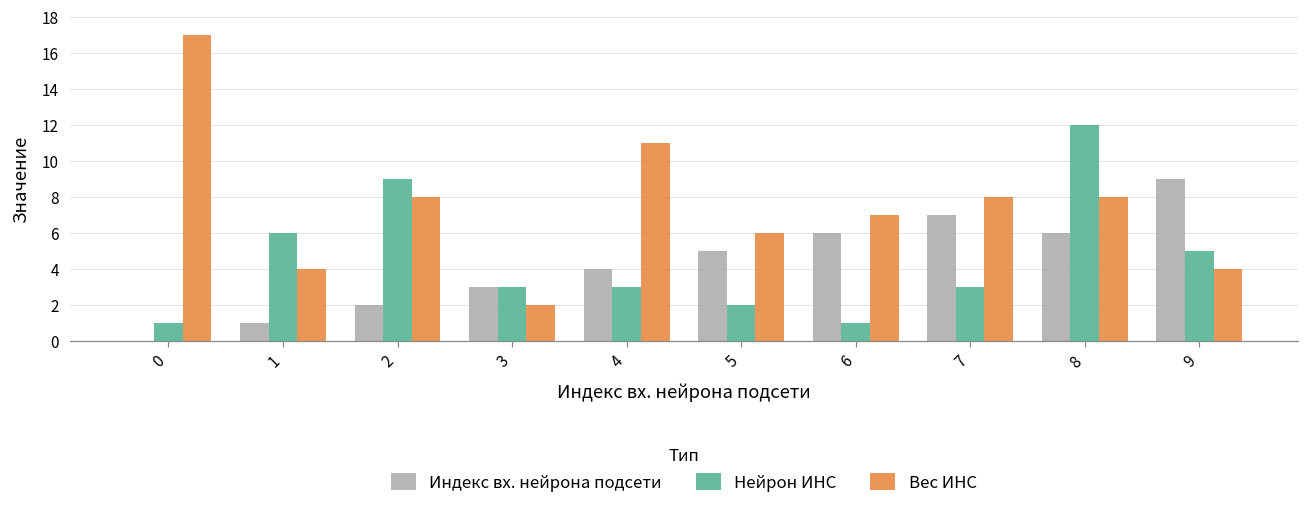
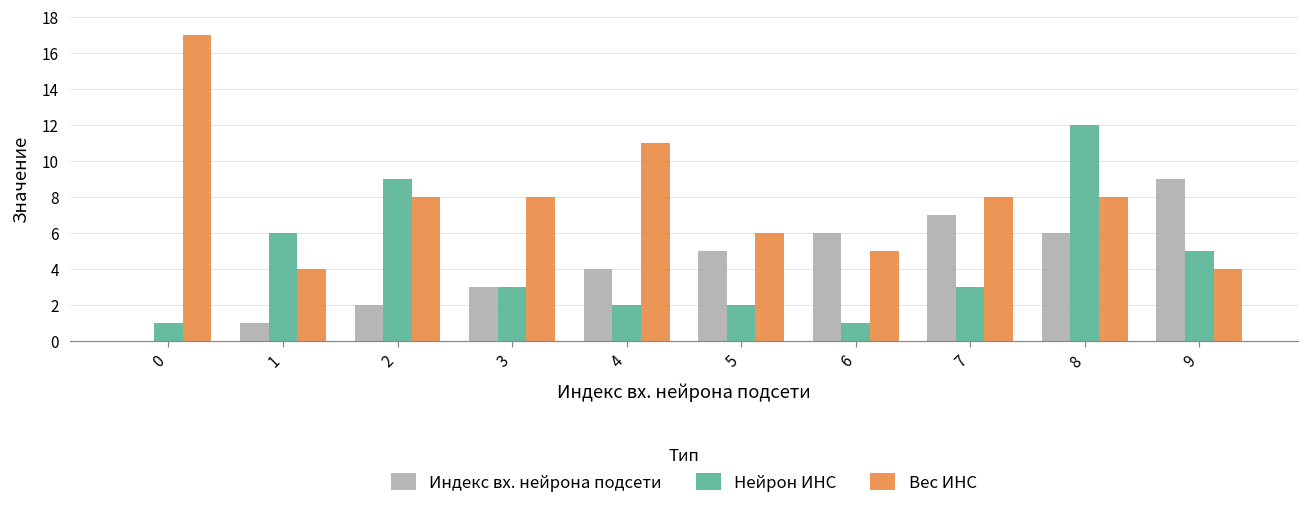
Вес ИНС, 3: 2 -> 8
Нейрон ИНС, 4: 3 -> 2
Вес ИНС, 6: 7 -> 5
